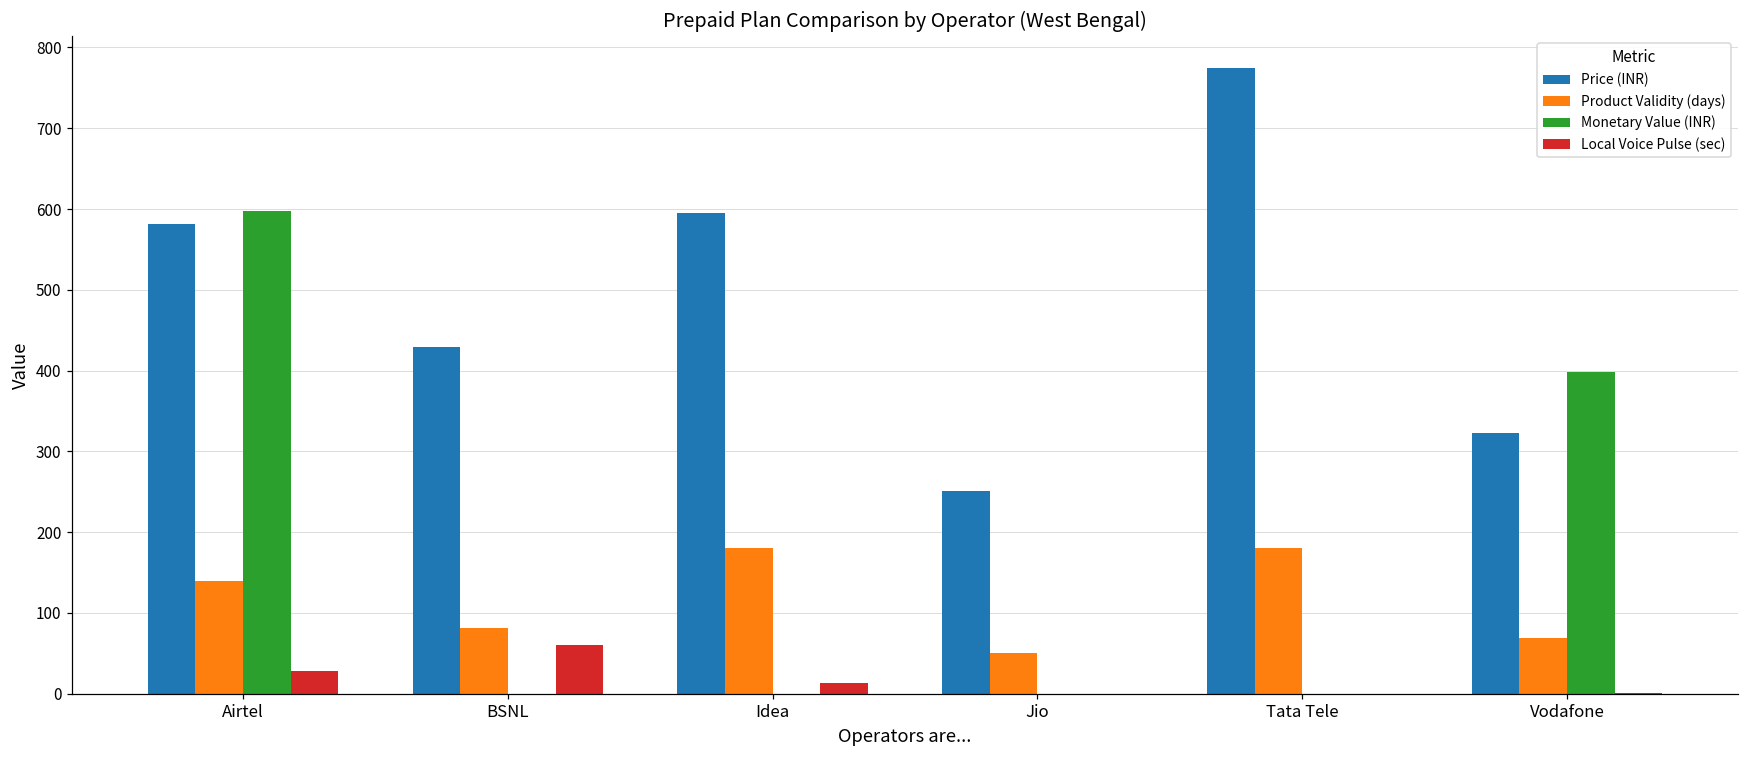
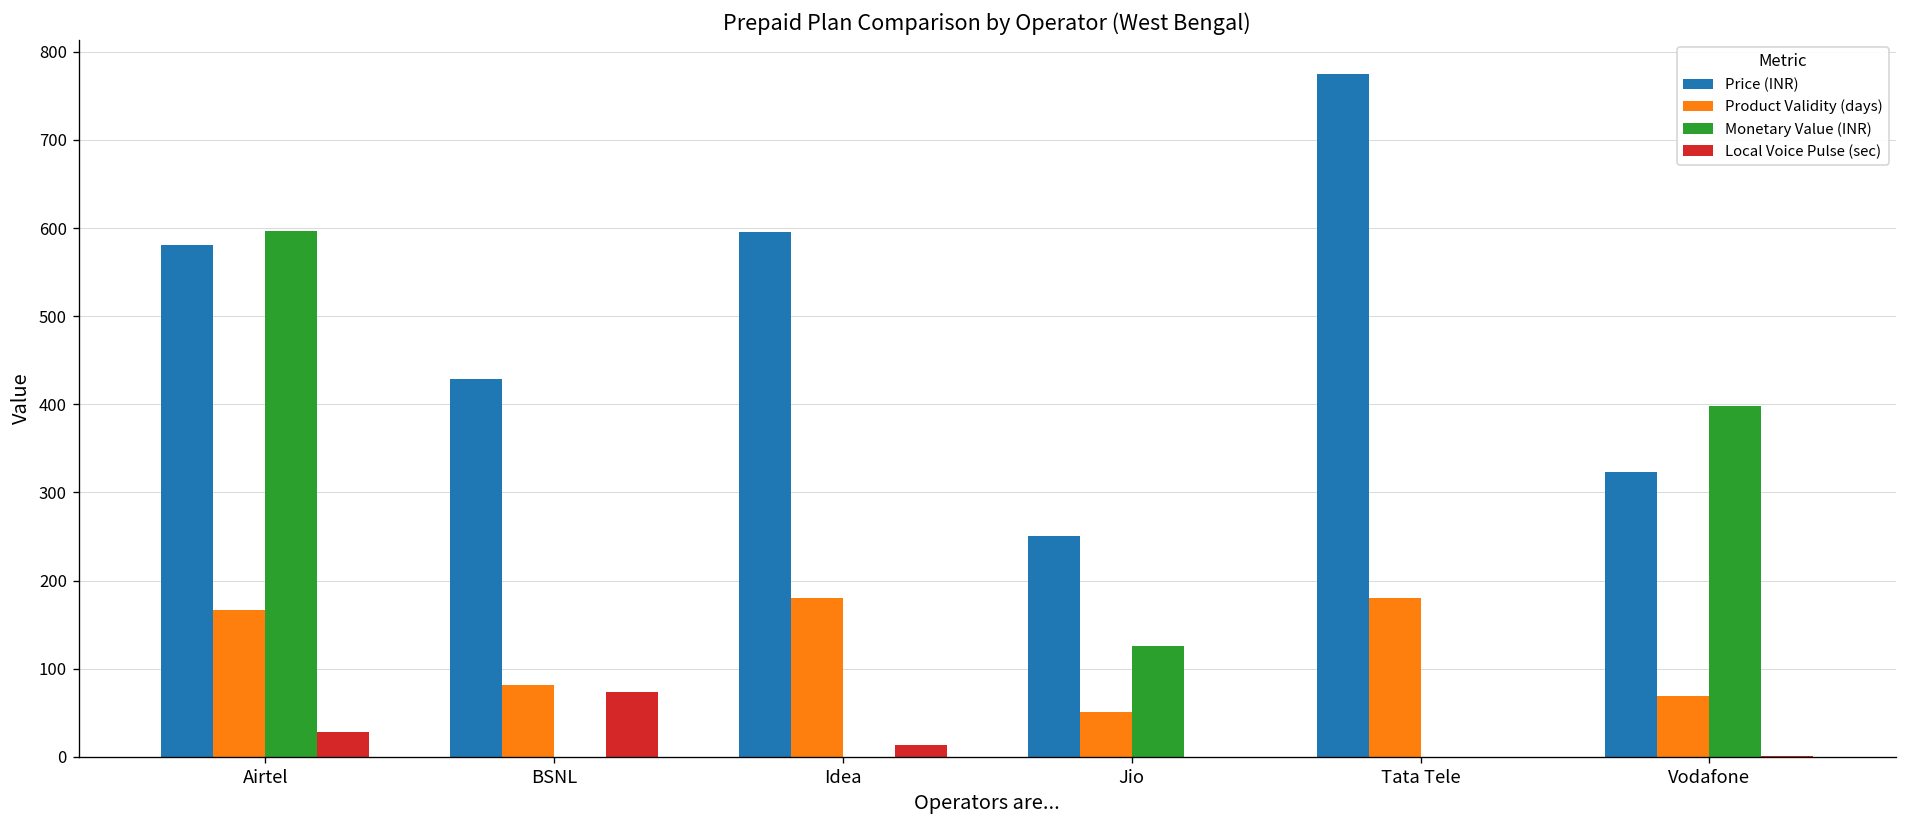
Product Validity (days), Airtel: 140 -> 170
Local Voice Pulse (sec), BSNL: 60 -> 70
Monetary Value (INR), Jio: 0 -> 130
